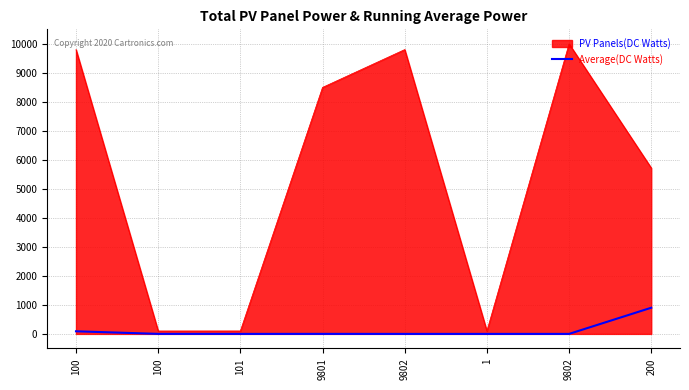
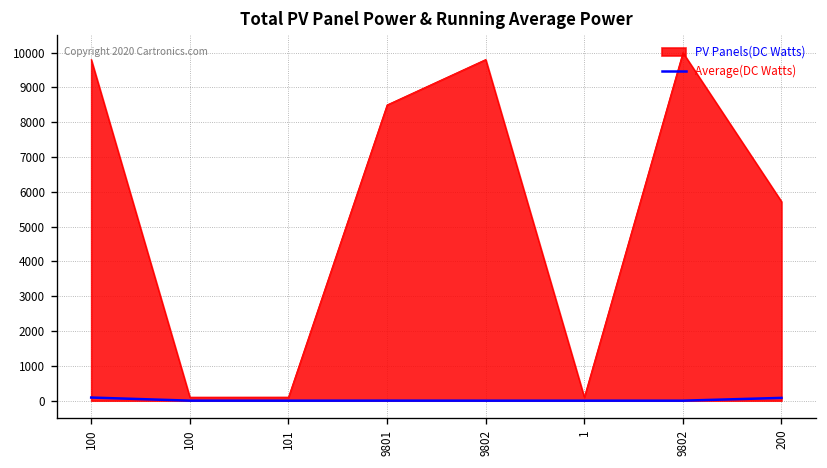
Average(DC Watts), 200: 900 -> 100
